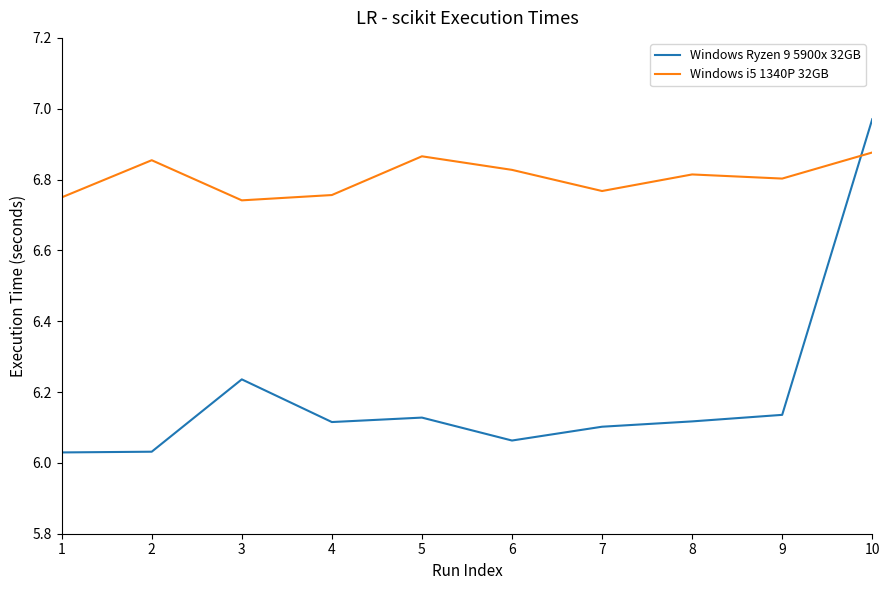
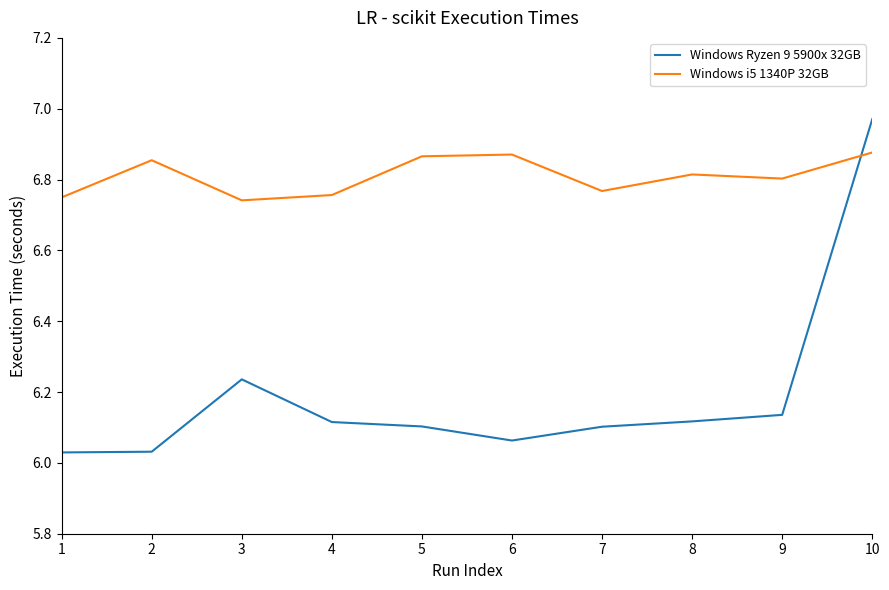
Windows Ryzen 9 5900x 32GB, 5: 6.13 -> 6.10
Windows i5 1340P 32GB, 6: 6.83 -> 6.87
